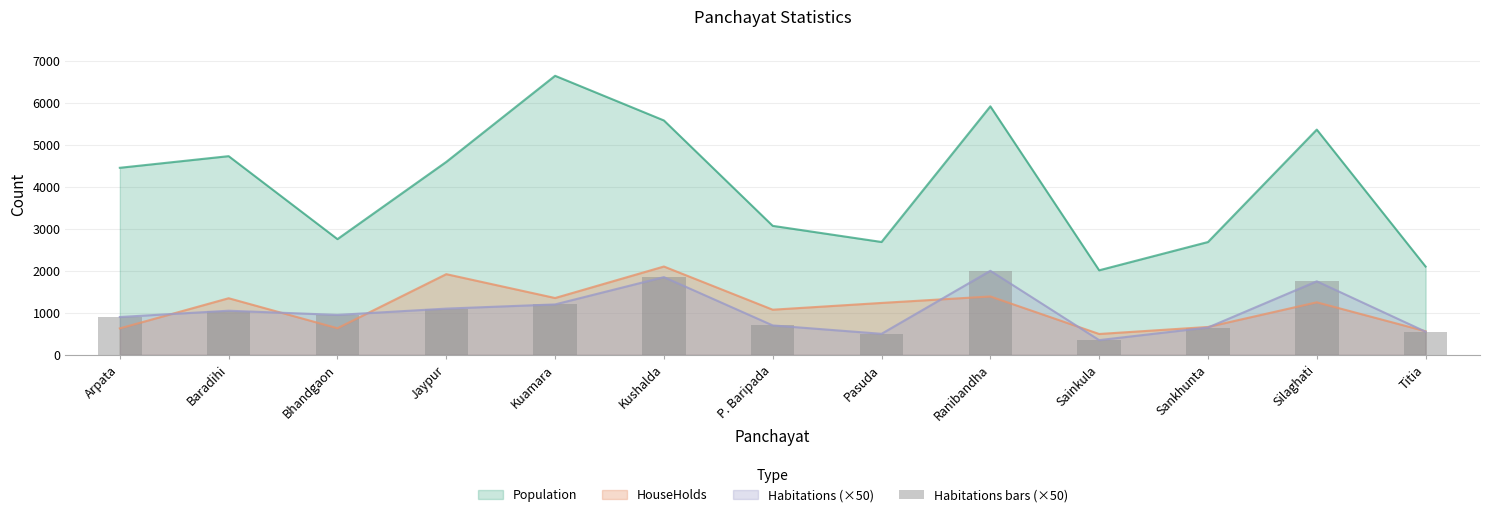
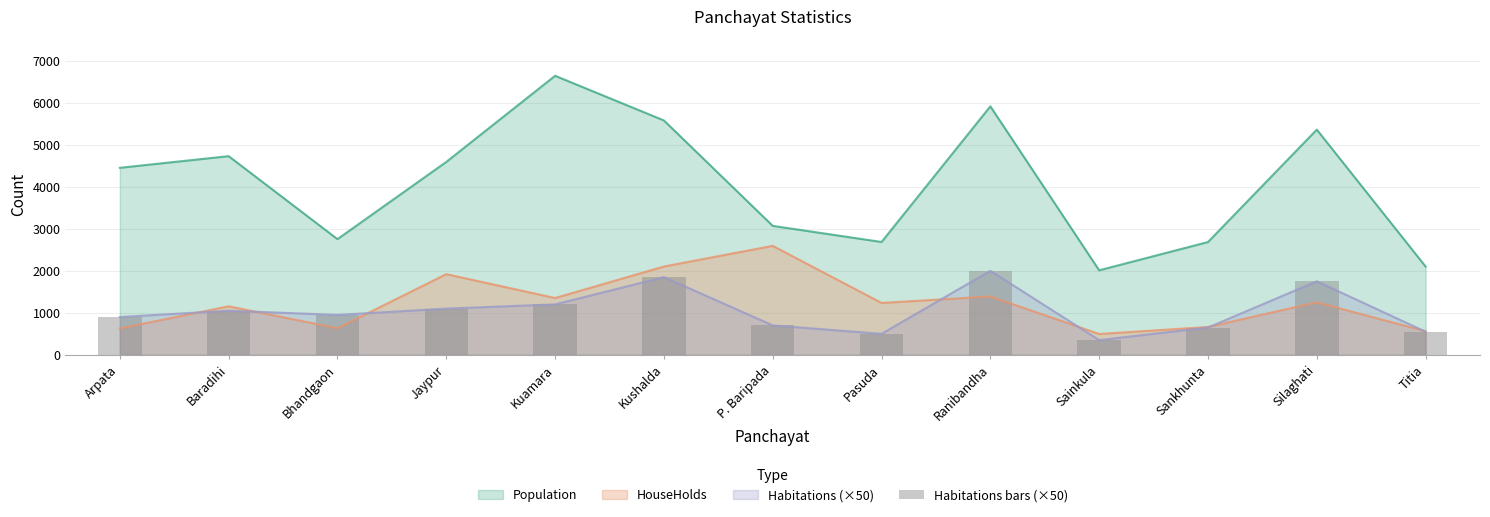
HouseHolds, Baradihi: 1300 -> 1200
HouseHolds, P. Baripada: 1100 -> 2600
